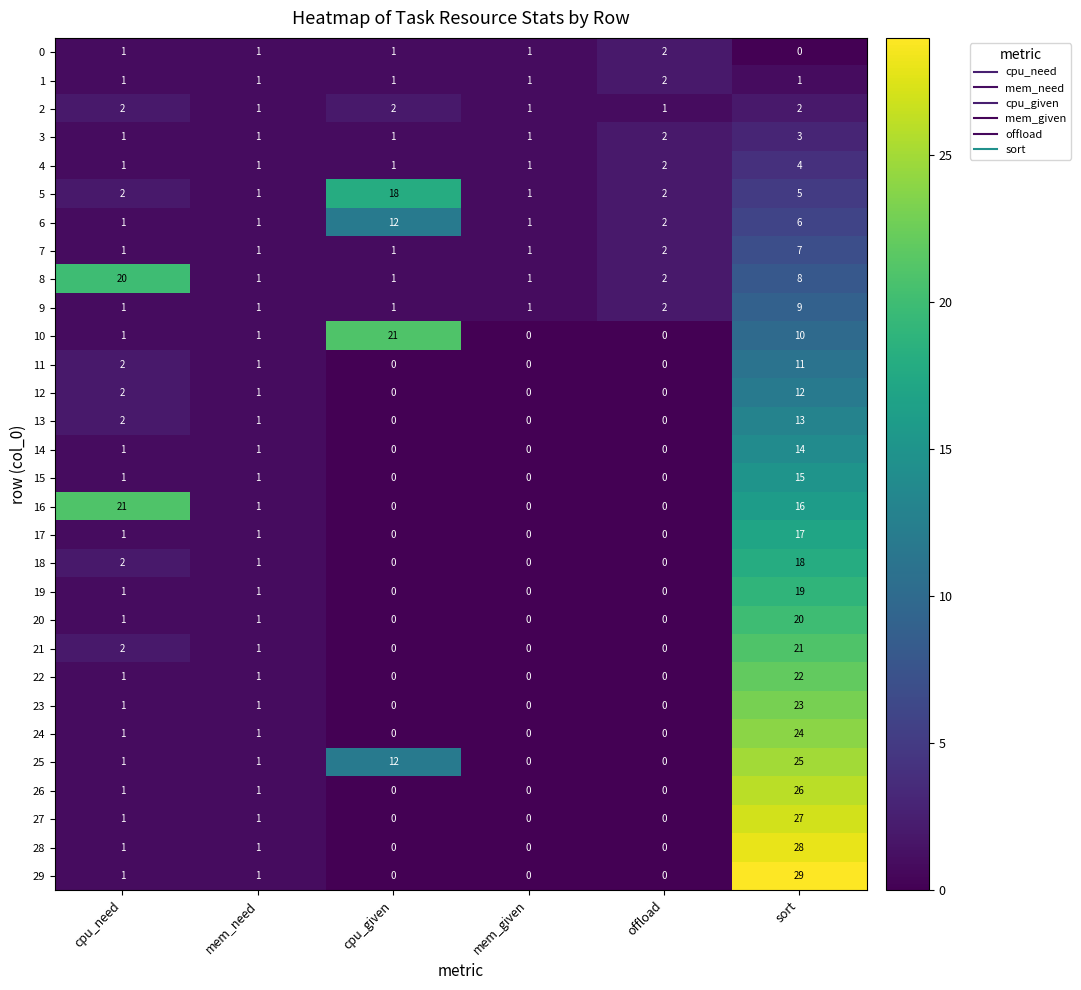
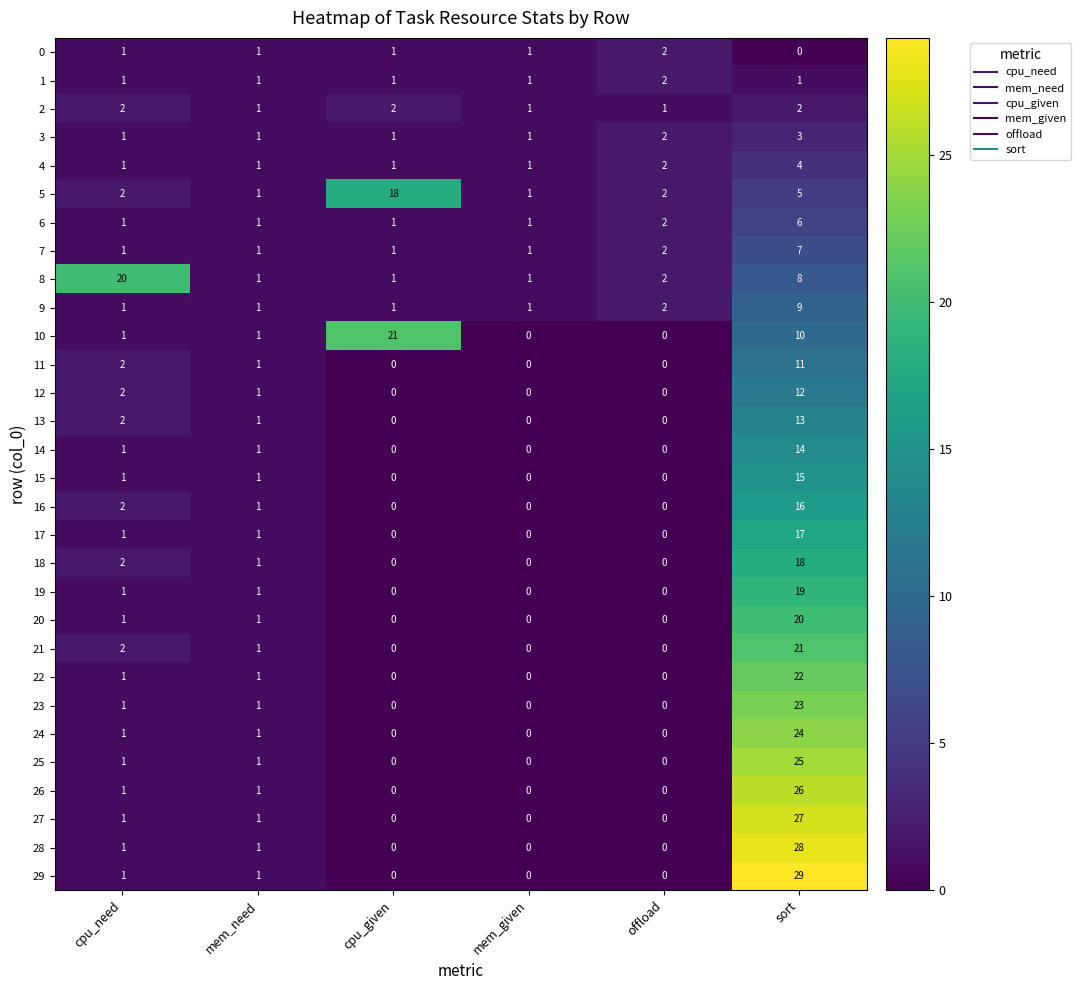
6, cpu_given: 12 -> 1
16, cpu_need: 21 -> 2
25, cpu_given: 12 -> 0
